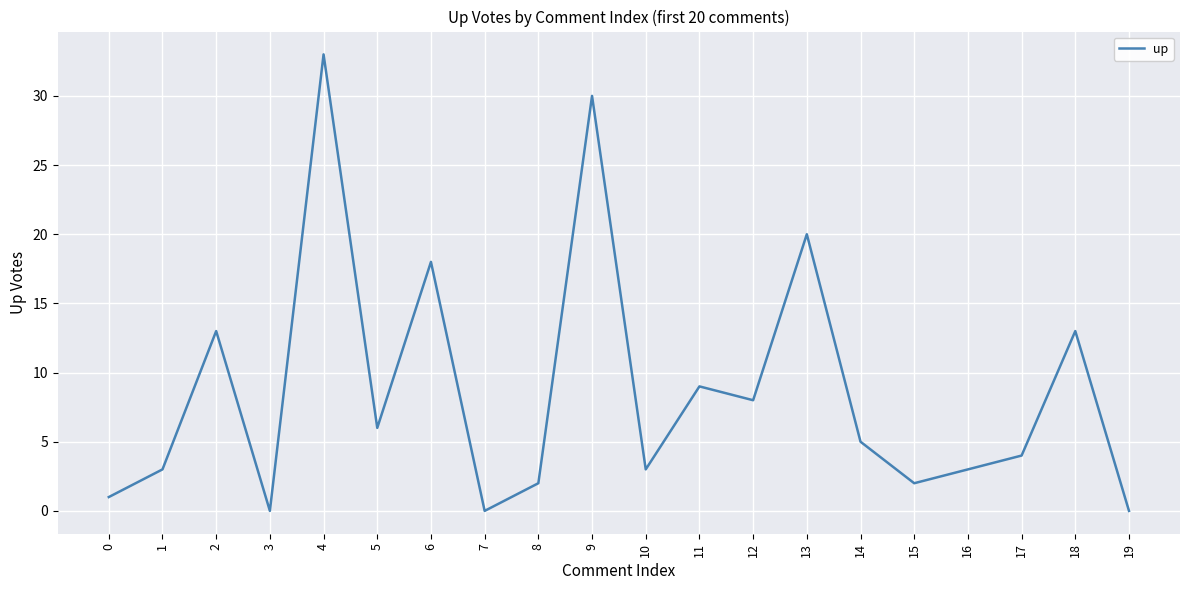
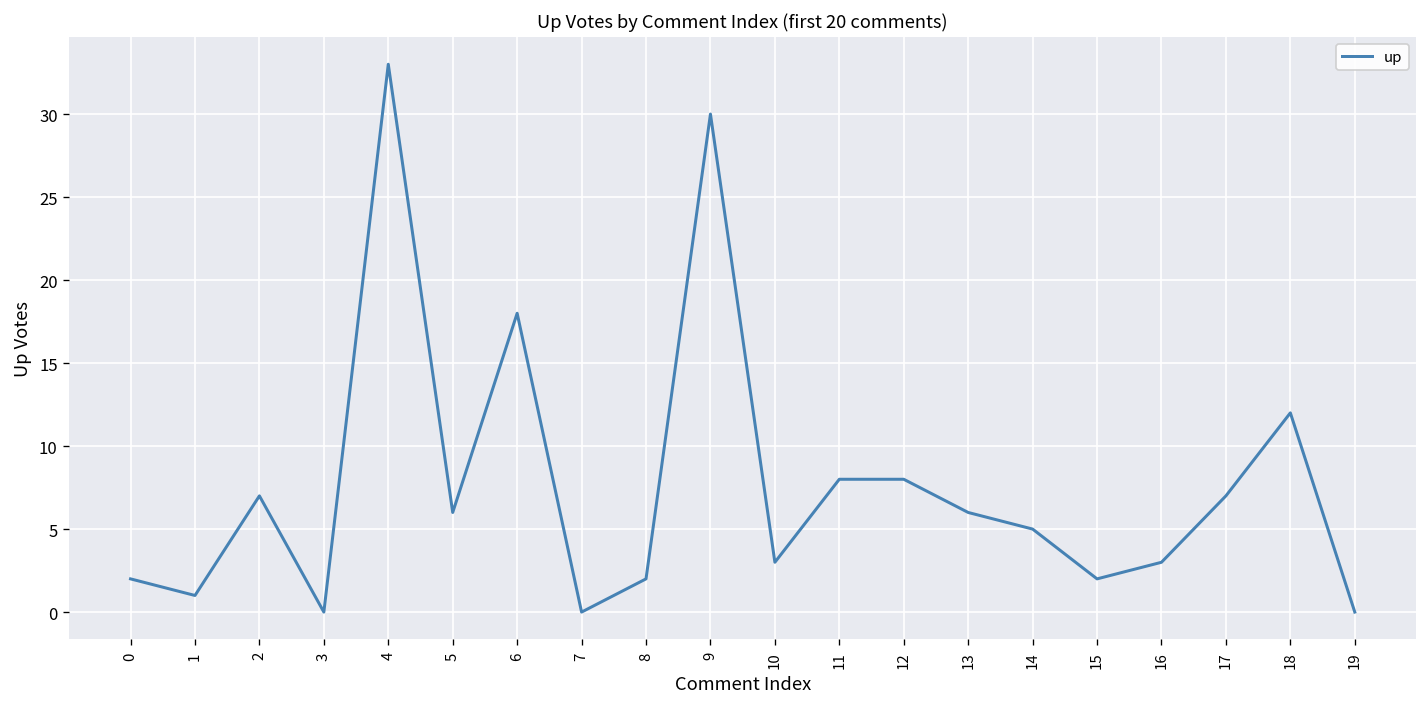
0: 1 -> 2
1: 3 -> 1
2: 13 -> 7
11: 9 -> 8
13: 20 -> 6
17: 4 -> 7
18: 13 -> 12
